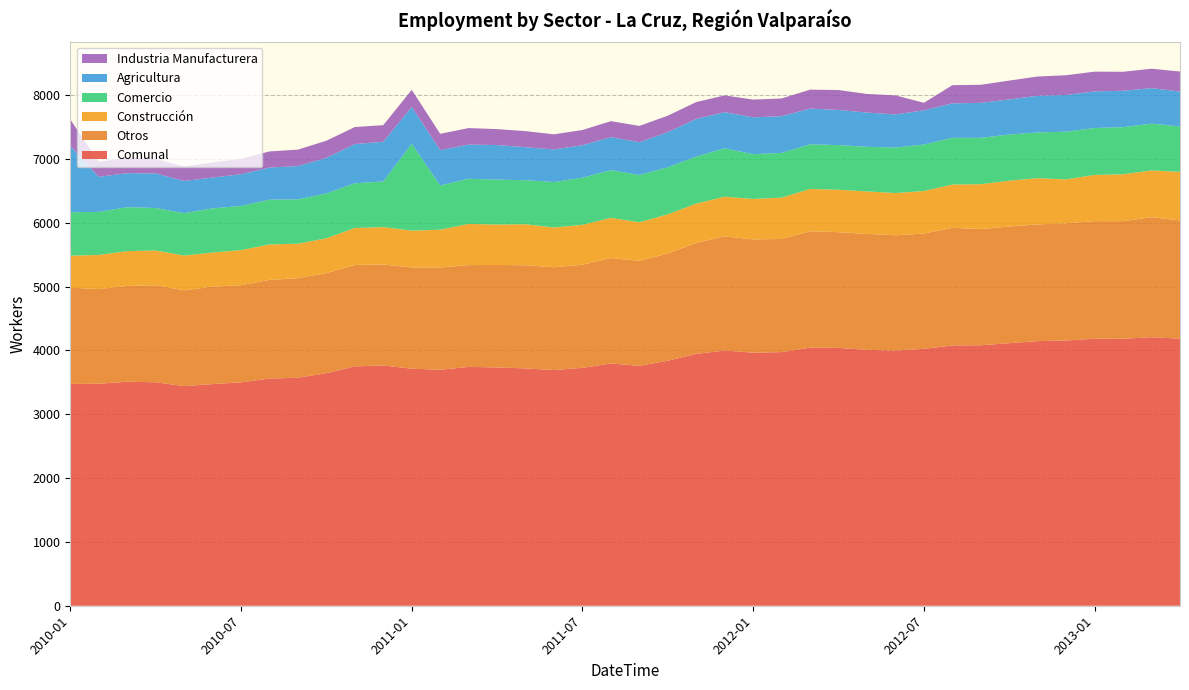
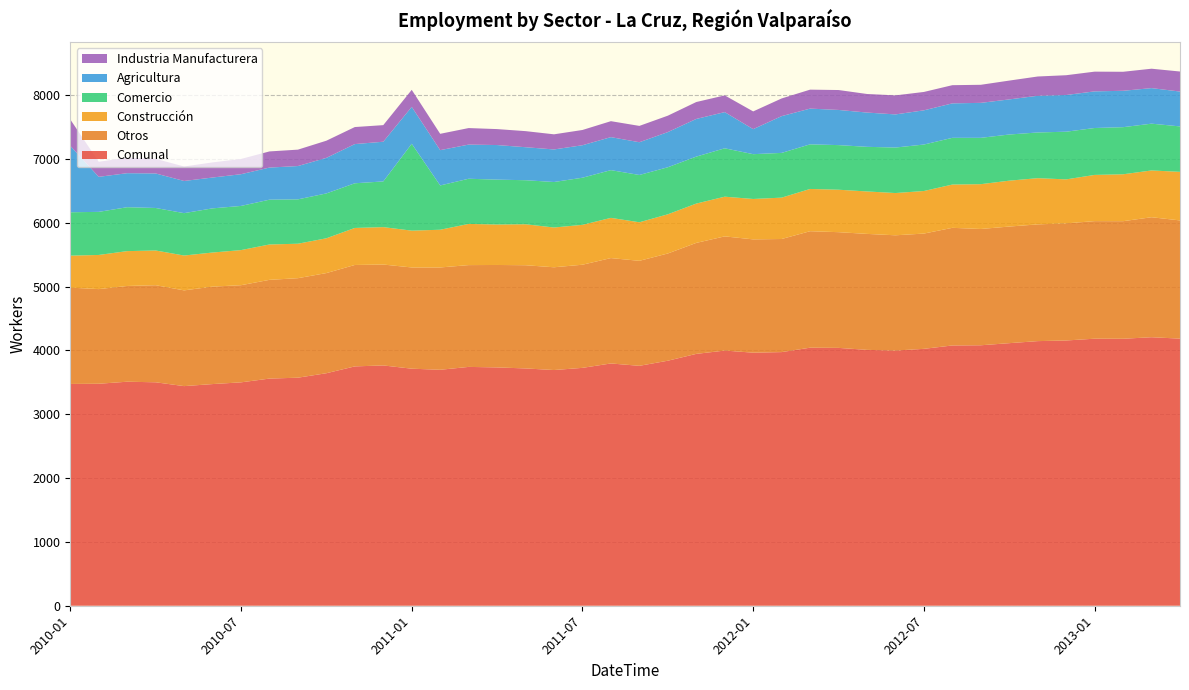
Agricultura, 2012-01: 600 -> 400
Industria Manufacturera, 2012-07: 100 -> 300
